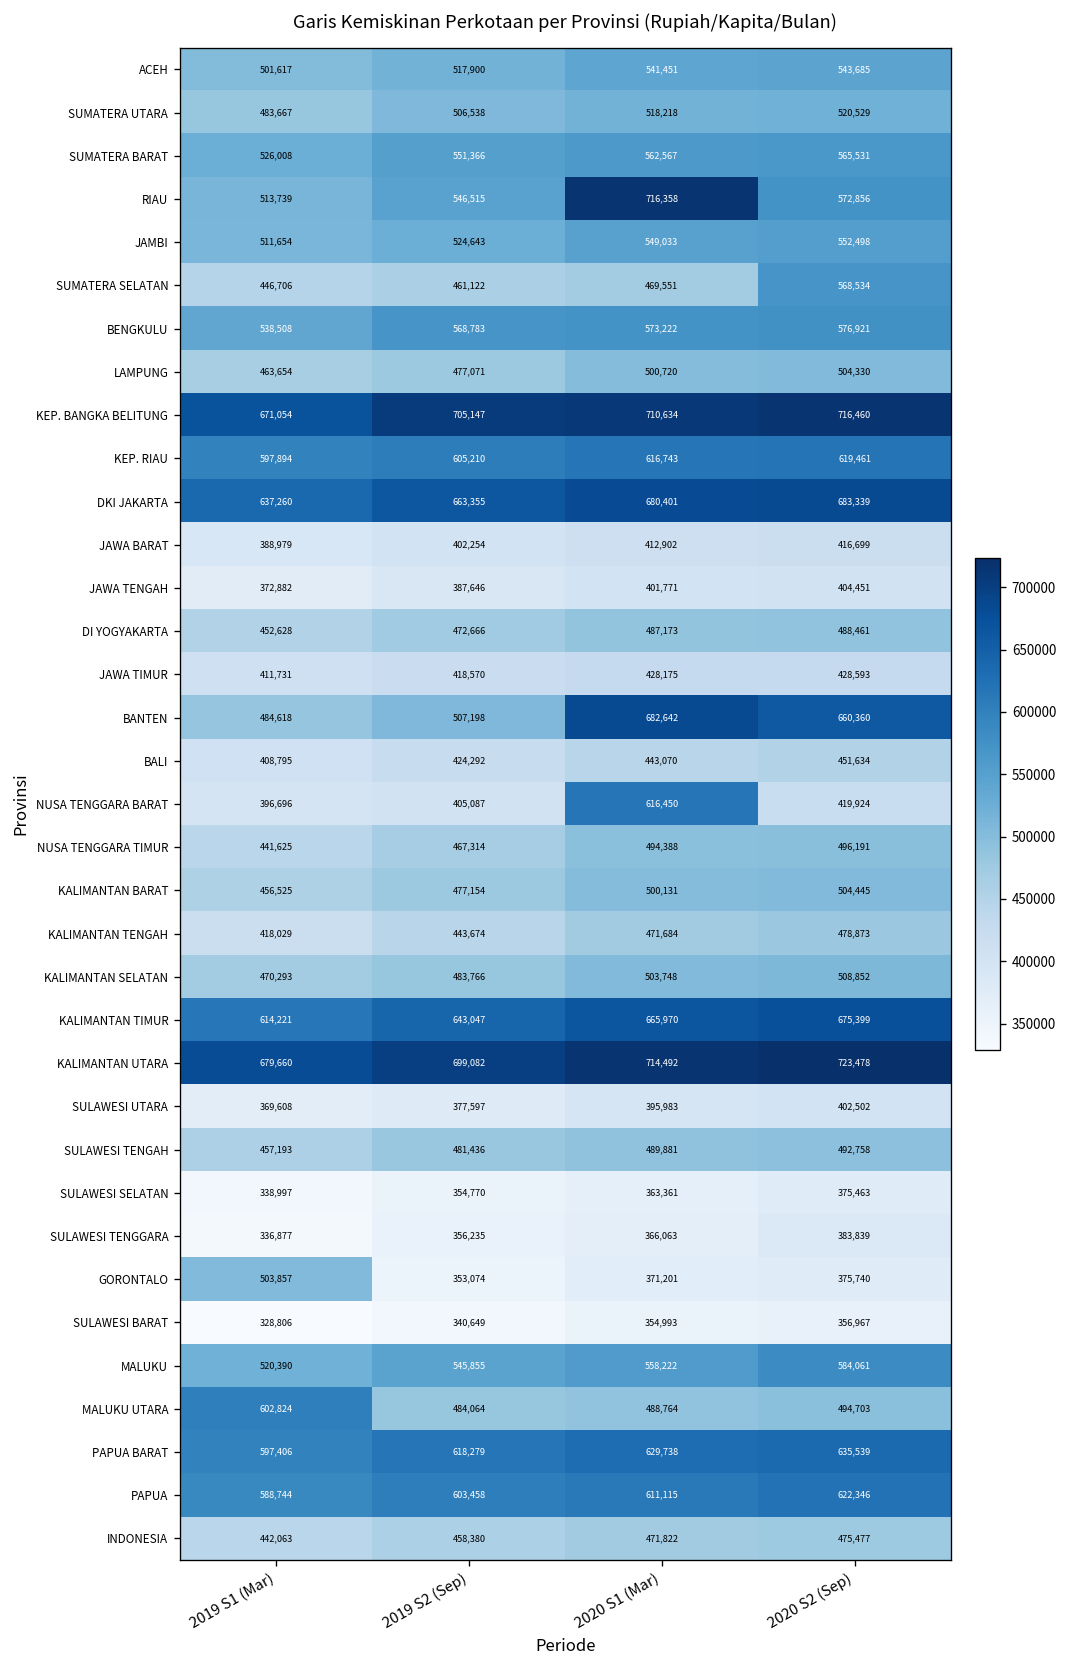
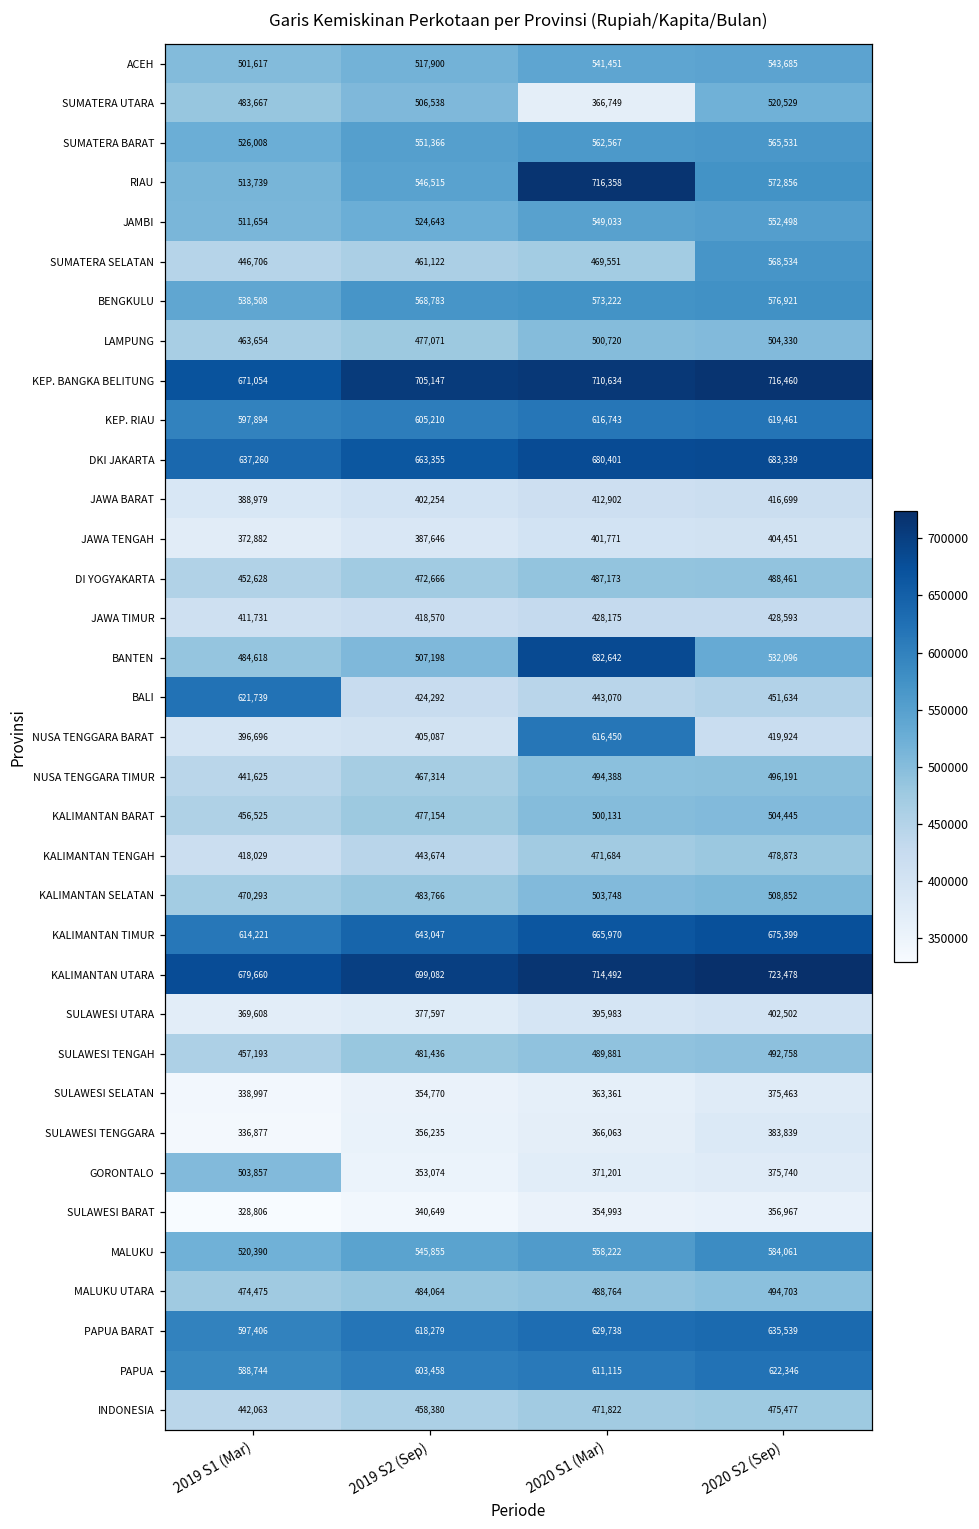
SUMATERA UTARA, 2020 S1 (Mar): 518,218 -> 366,749
BANTEN, 2020 S2 (Sep): 660,360 -> 532,096
BALI, 2019 S1 (Mar): 408,795 -> 621,739
MALUKU UTARA, 2019 S1 (Mar): 602,824 -> 474,475
